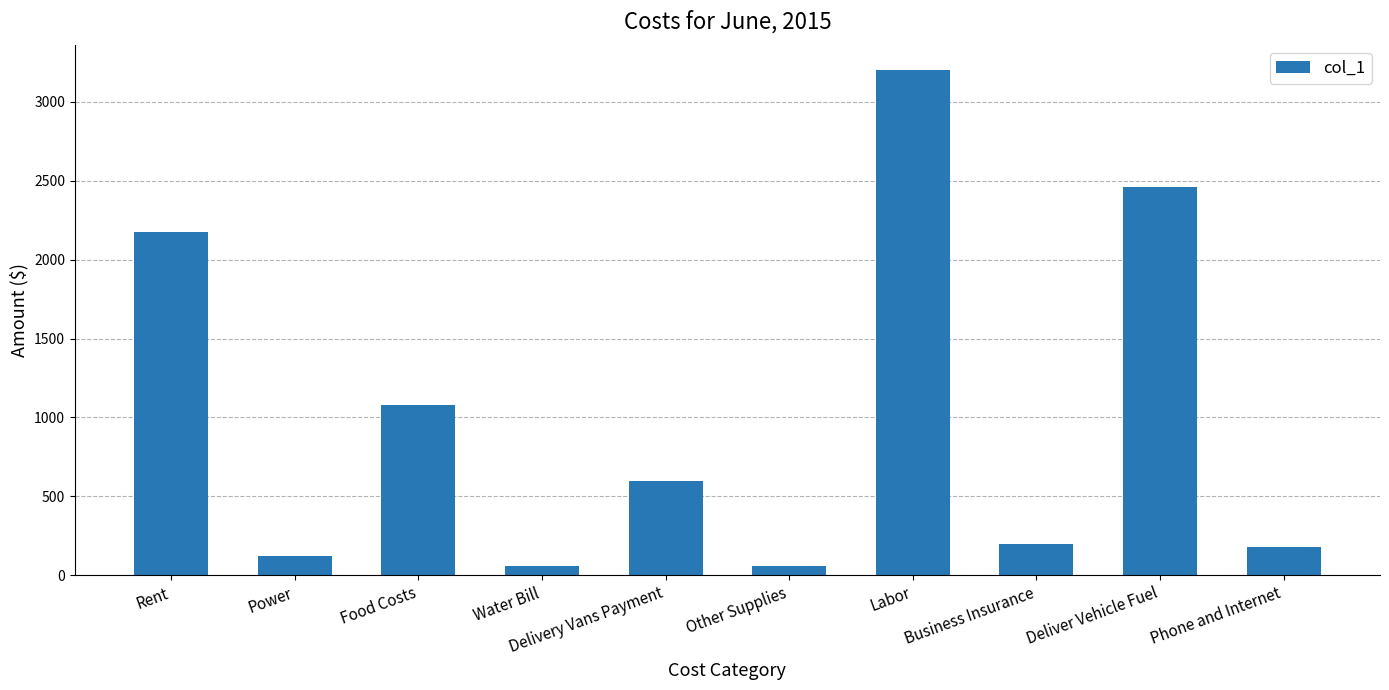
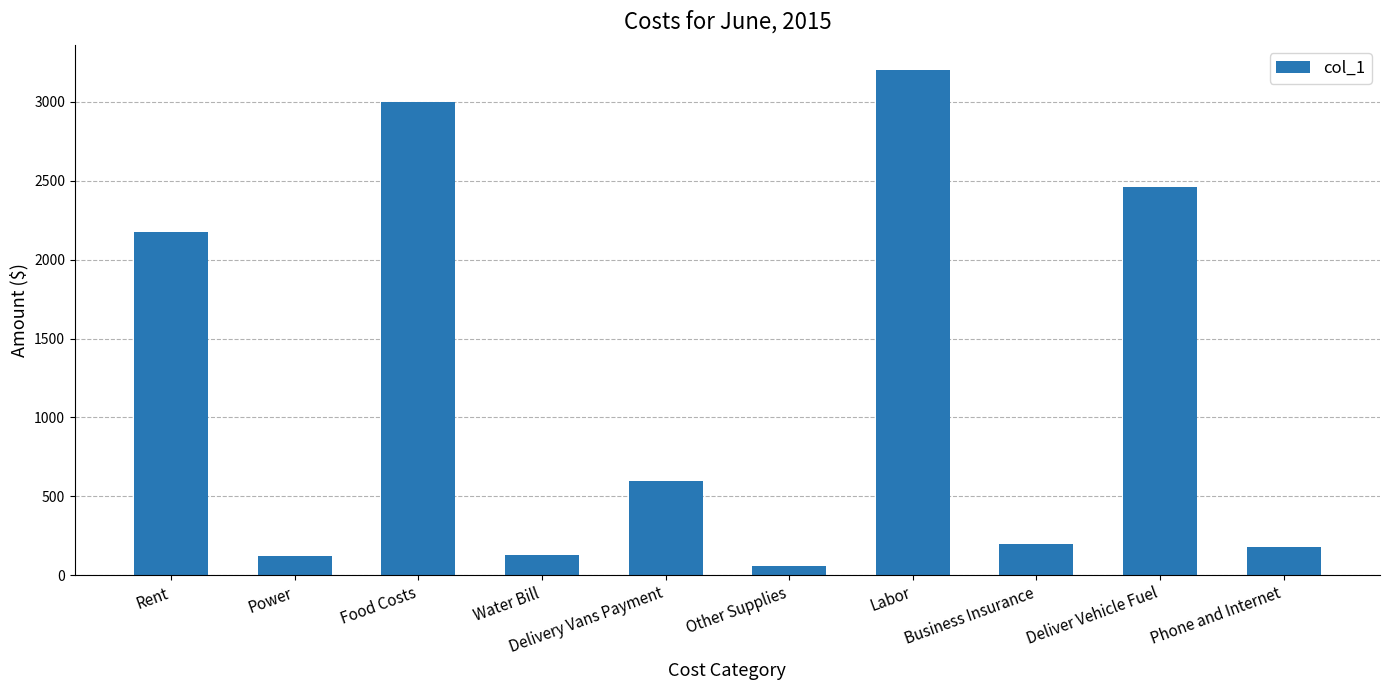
Food Costs: 1080 -> 3000
Water Bill: 60 -> 130
